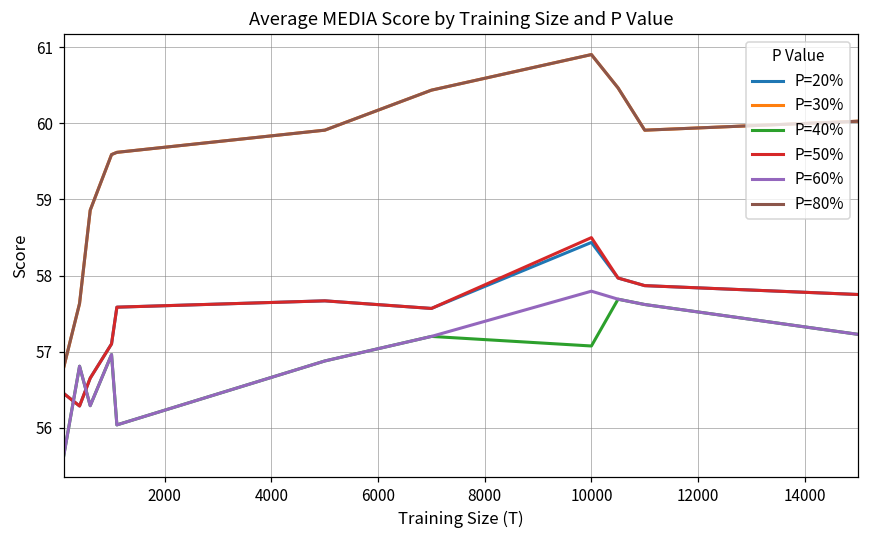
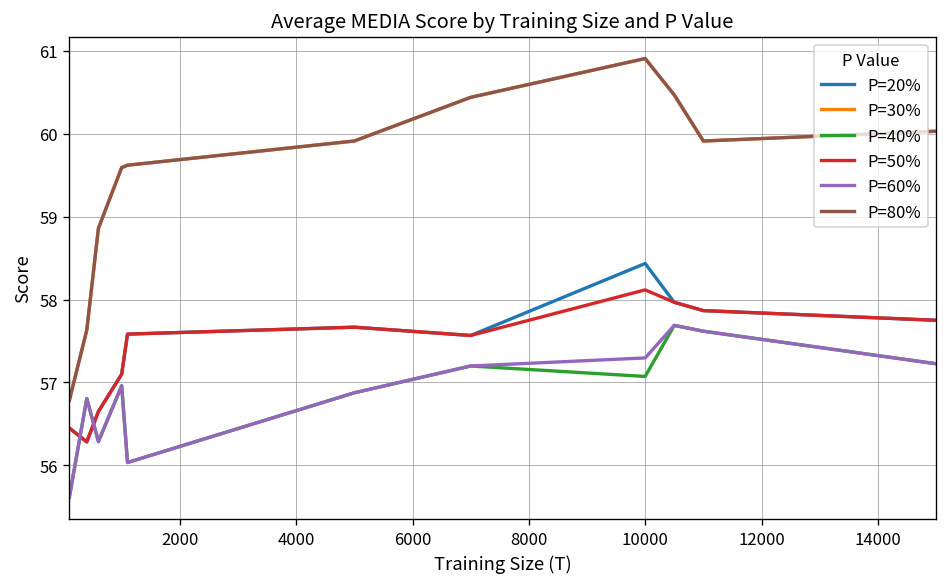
P=50%, 10000: 58.5 -> 58.1
P=60%, 10000: 57.8 -> 57.3
